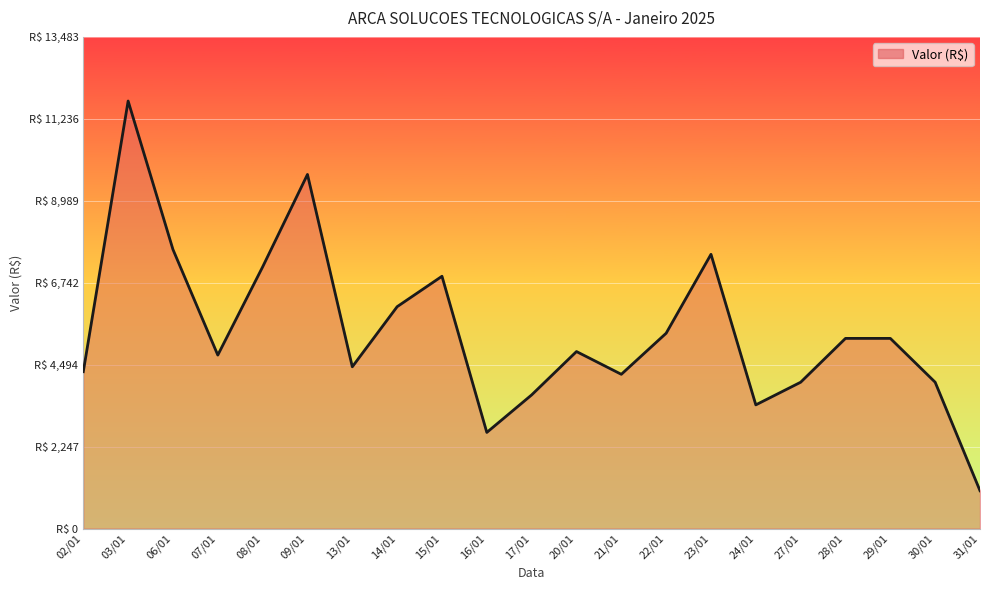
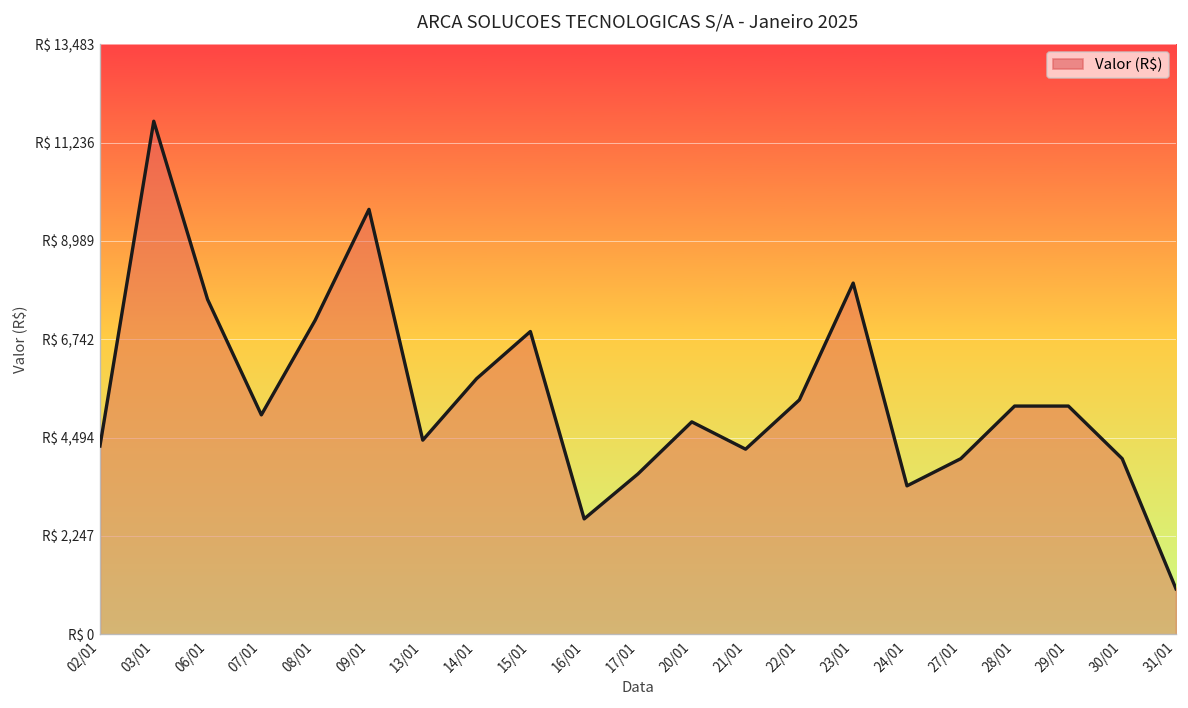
07/01: R$ 4,800 -> R$ 5,000
14/01: R$ 6,100 -> R$ 5,800
23/01: R$ 7,500 -> R$ 8,000
